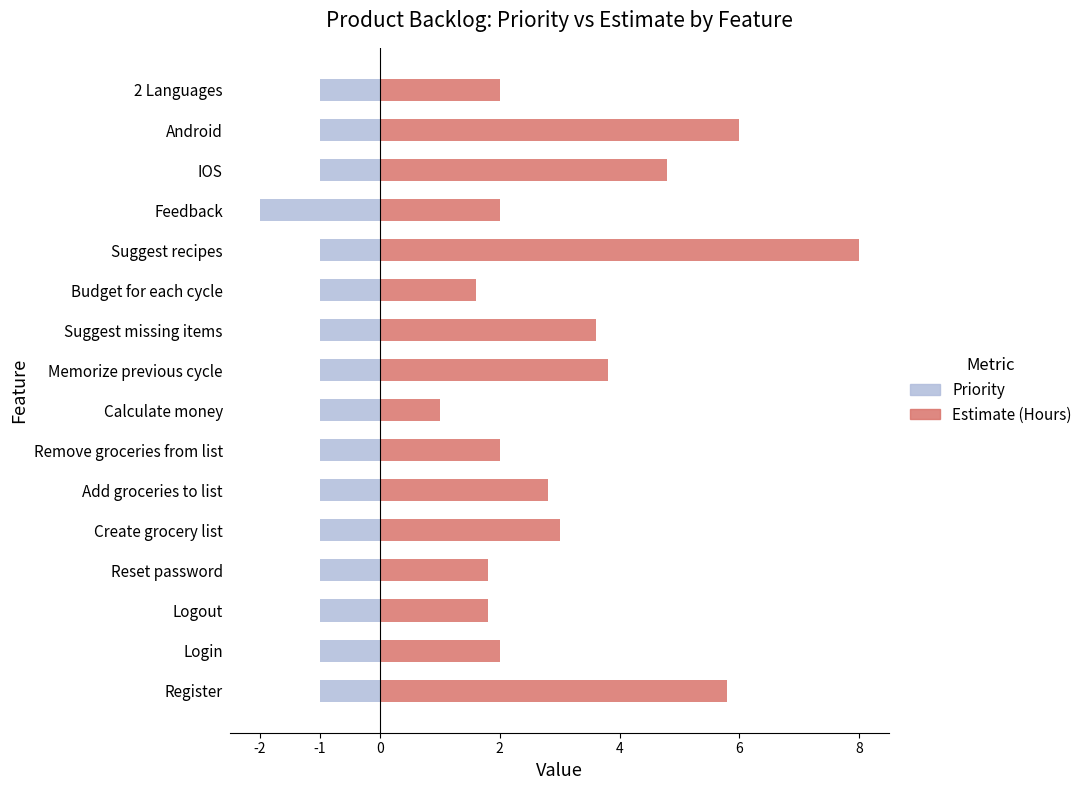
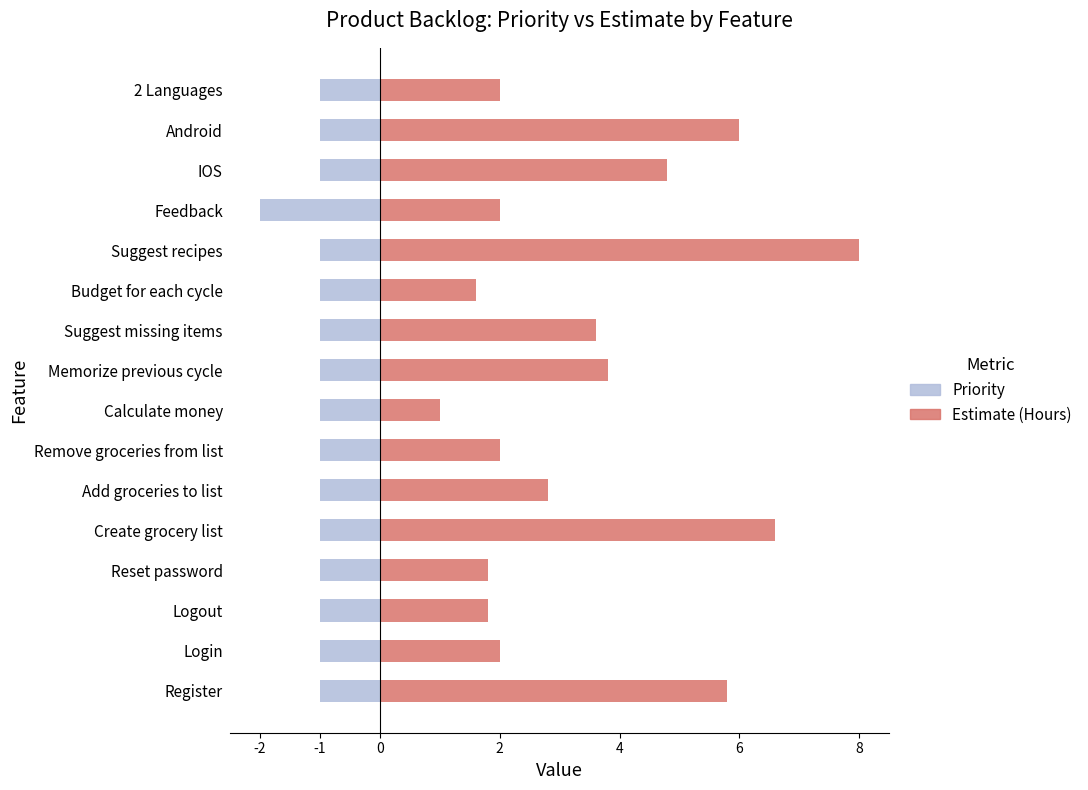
Estimate (Hours), Create grocery list: 3.0 -> 6.6
